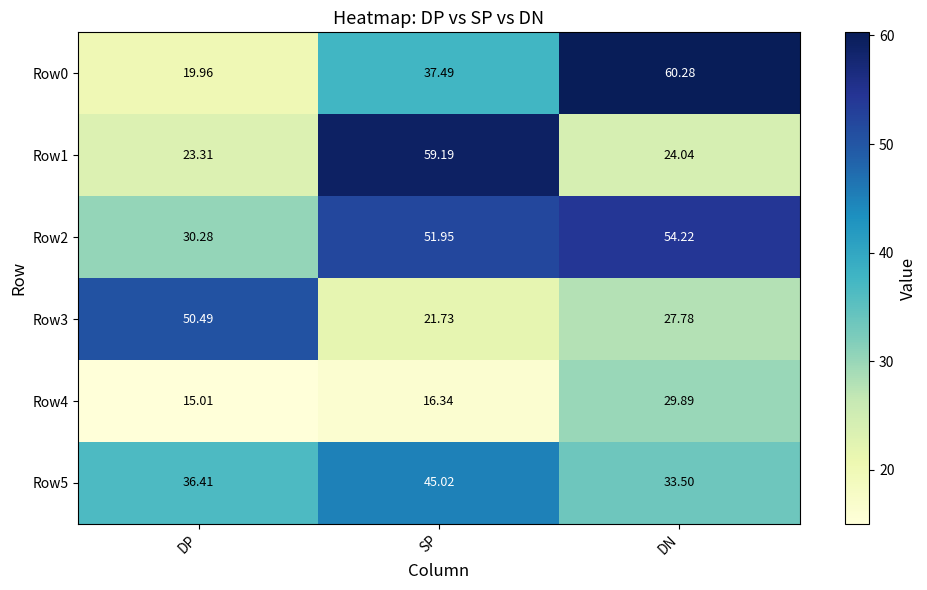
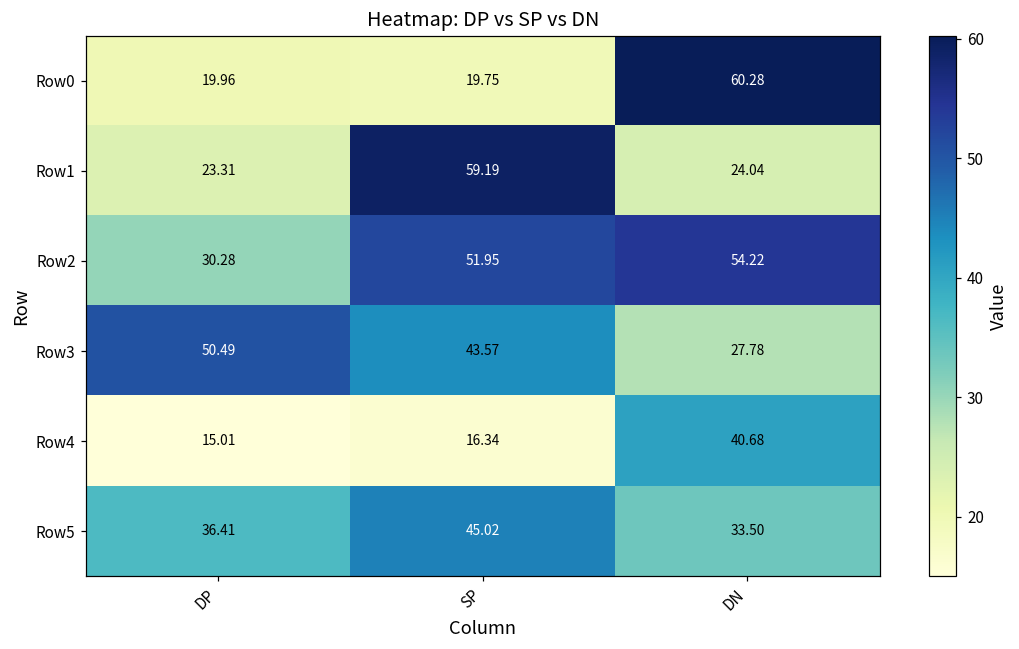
Row0, SP: 37.49 -> 19.75
Row3, SP: 21.73 -> 43.57
Row4, DN: 29.89 -> 40.68
